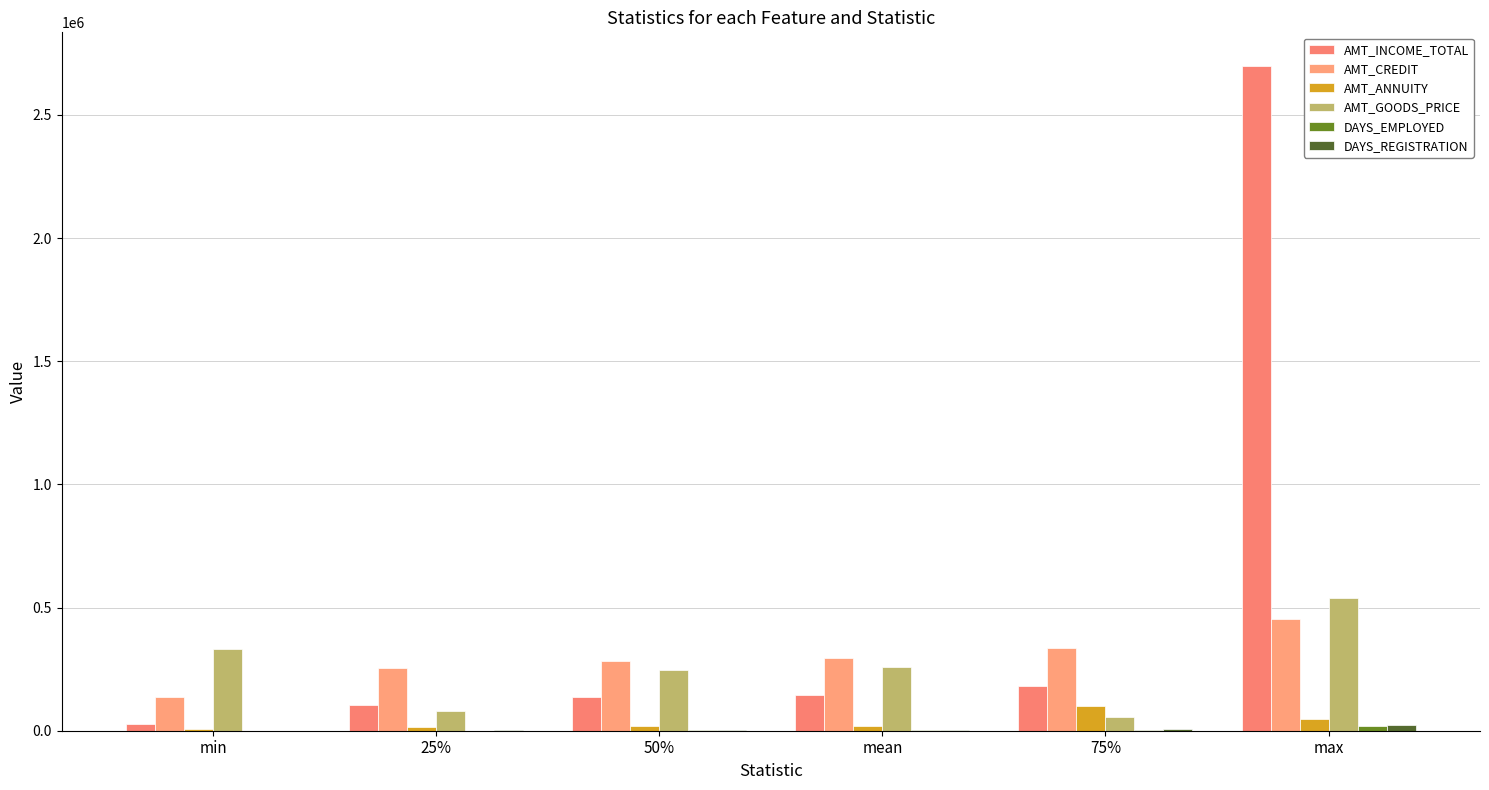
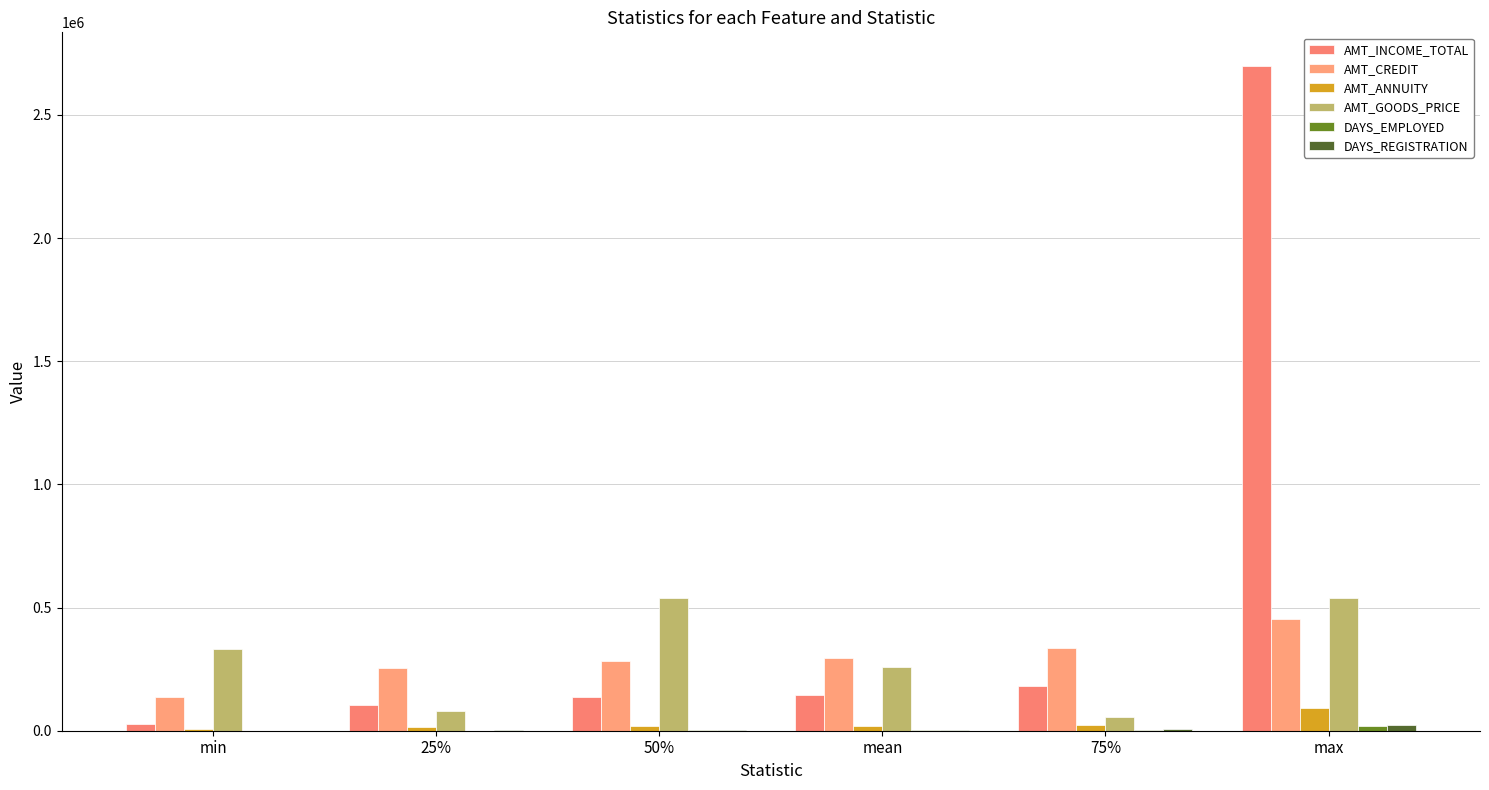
AMT_GOODS_PRICE, 50%: 250000 -> 540000
AMT_ANNUITY, 75%: 100000 -> 20000
AMT_ANNUITY, max: 50000 -> 90000
